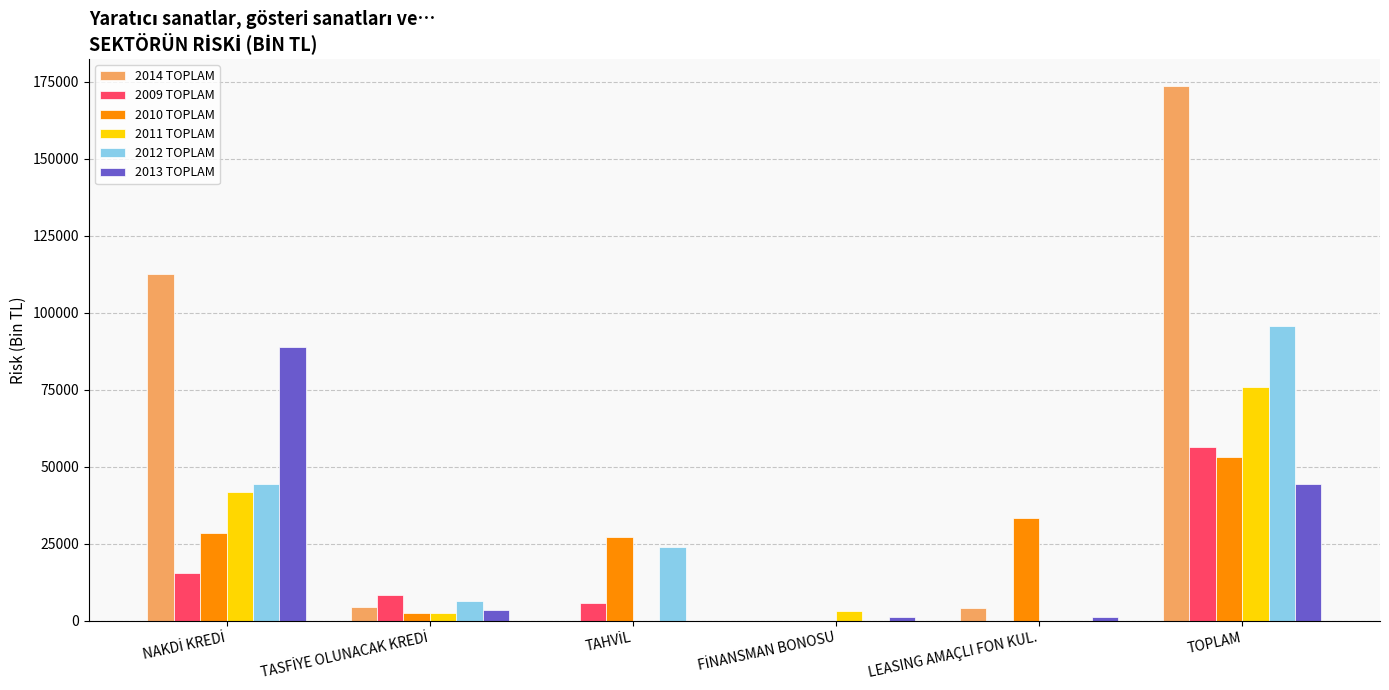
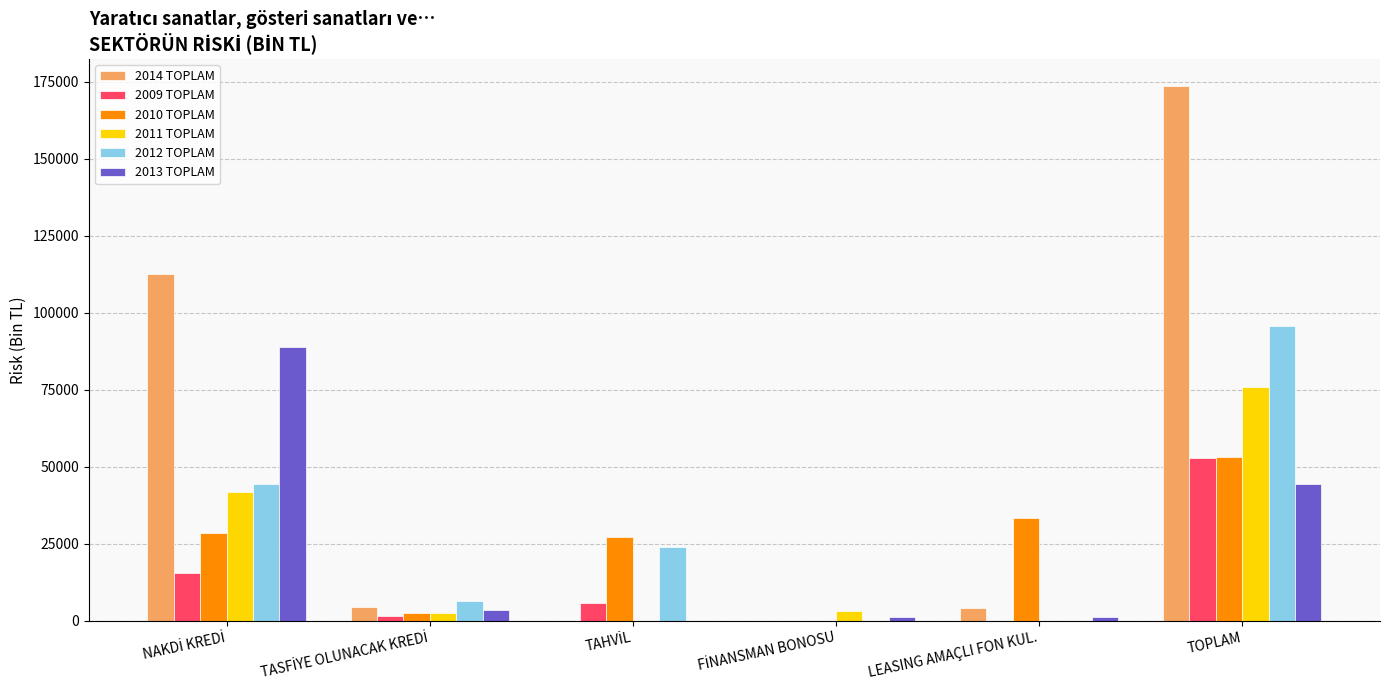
2009 TOPLAM, TASFİYE OLUNACAK KREDİ: 8000 -> 2000
2009 TOPLAM, TOPLAM: 56000 -> 53000
